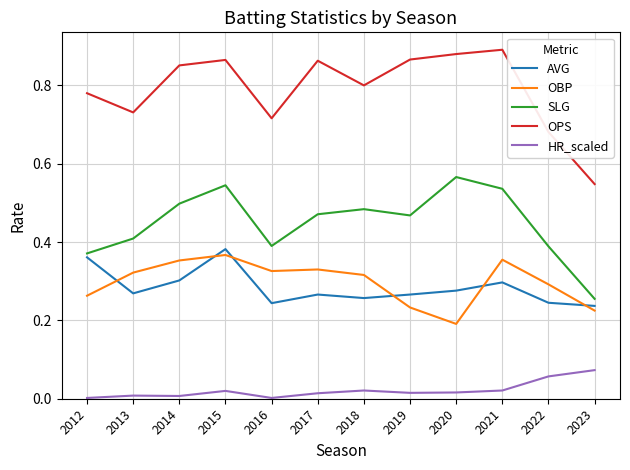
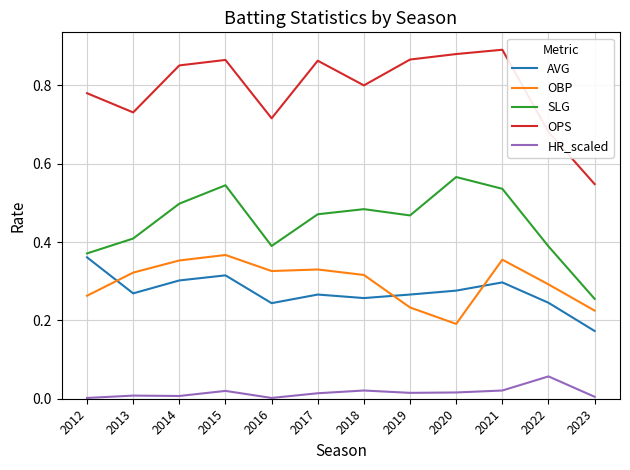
AVG, 2015: 0.38 -> 0.32
AVG, 2023: 0.24 -> 0.17
HR_scaled, 2023: 0.07 -> 0.01
